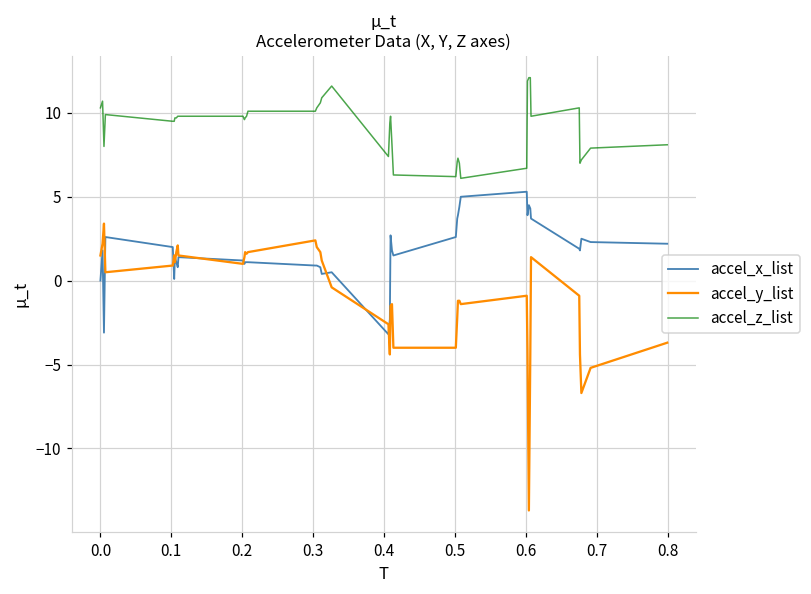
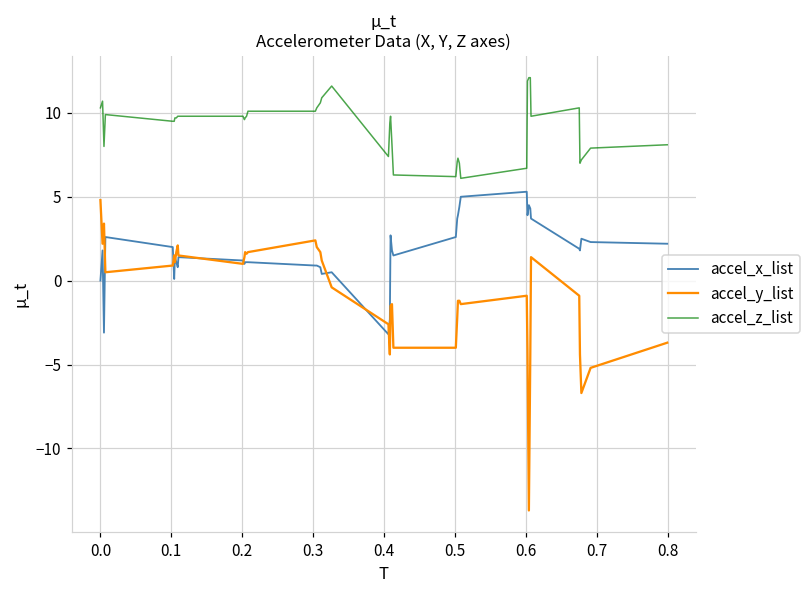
accel_y_list, 0.0: 1.5 -> 4.8
